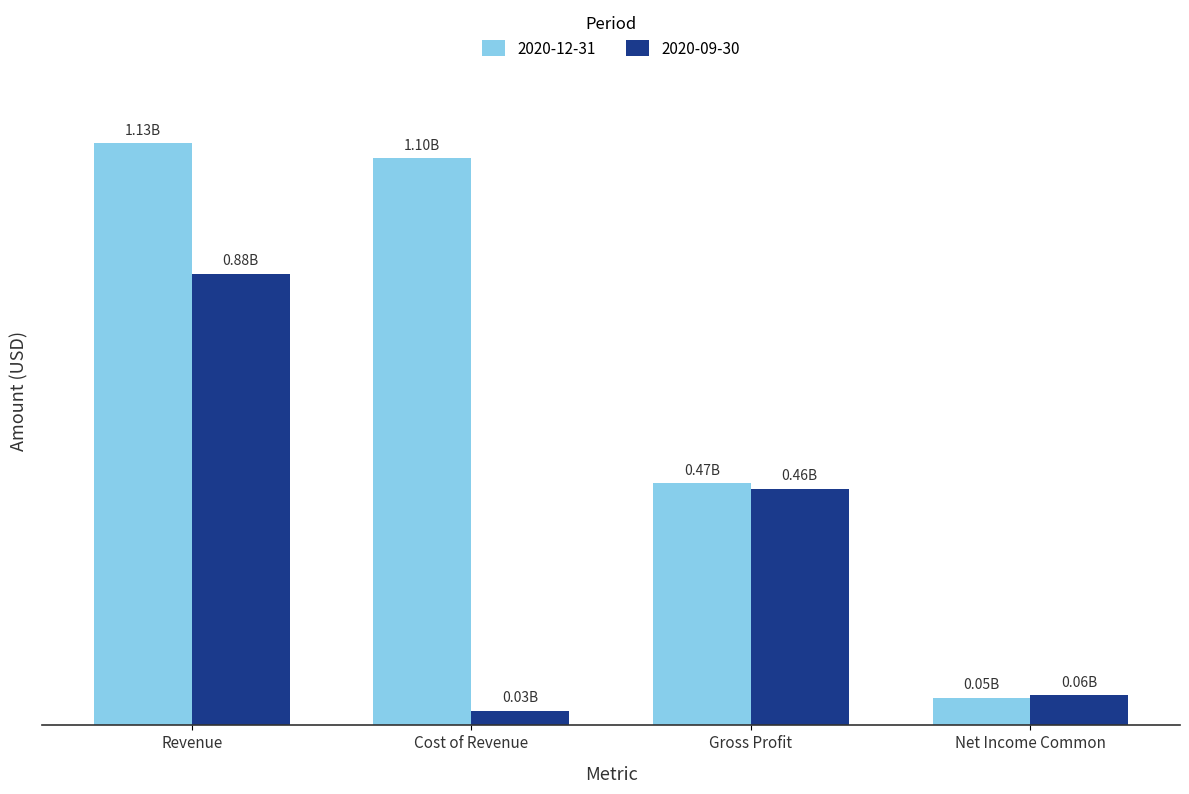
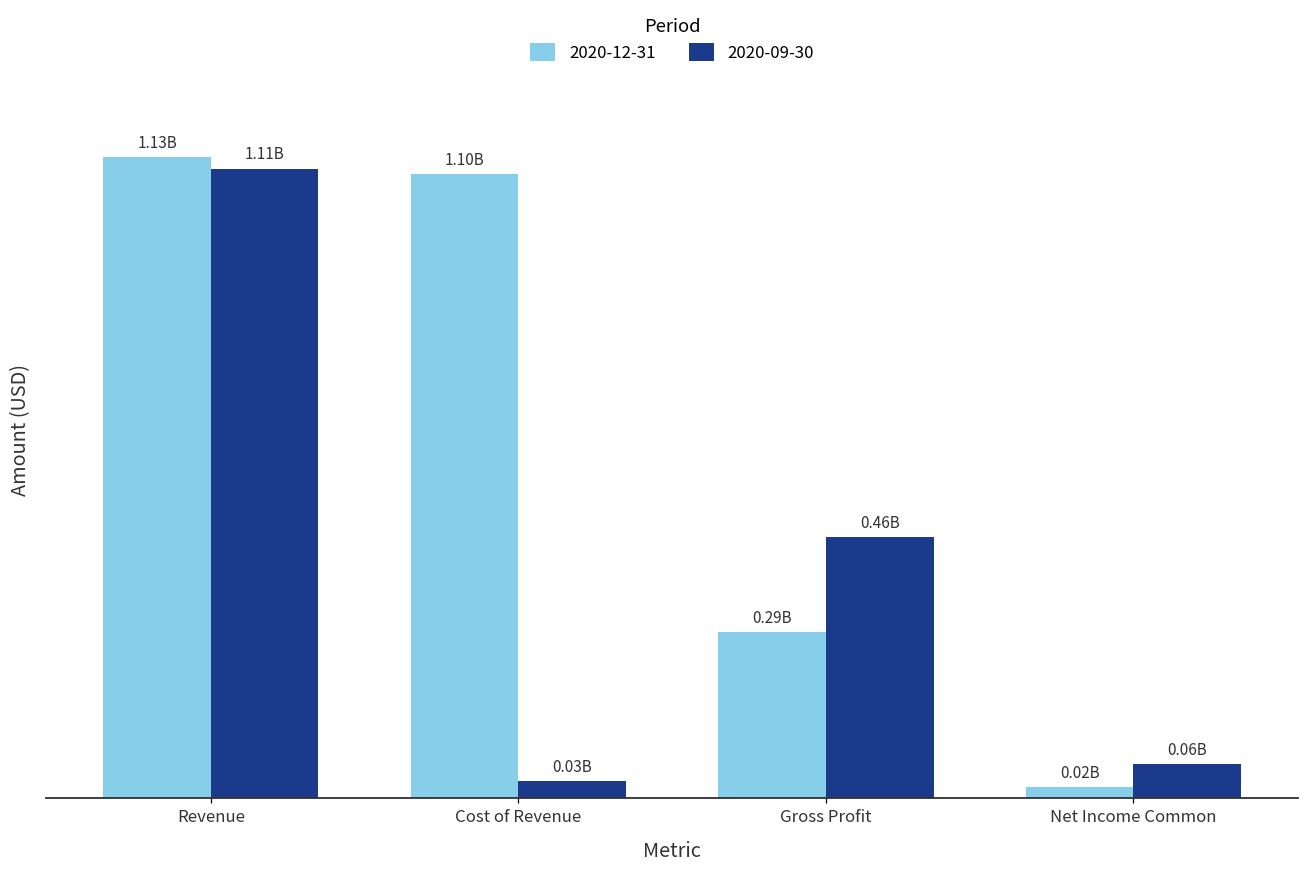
2020-09-30, Revenue: 0.88B -> 1.11B
2020-12-31, Gross Profit: 0.47B -> 0.29B
2020-12-31, Net Income Common: 0.05B -> 0.02B
